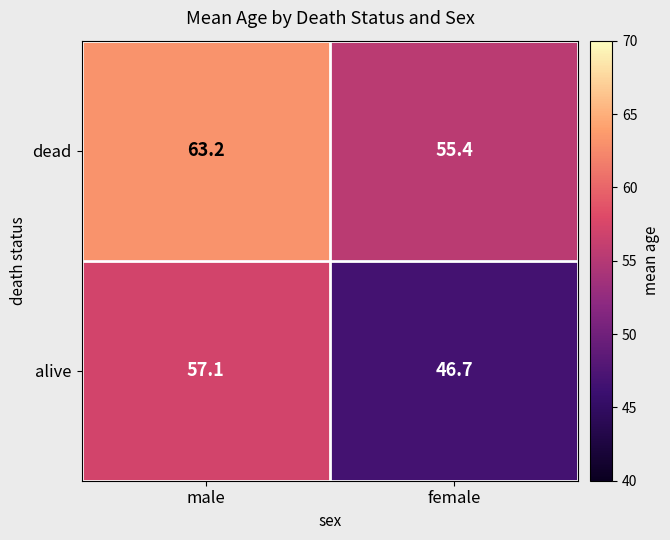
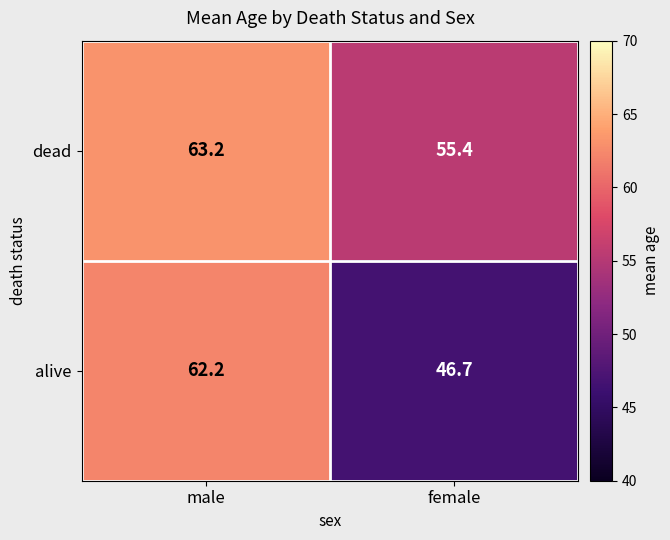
alive, male: 57.1 -> 62.2
